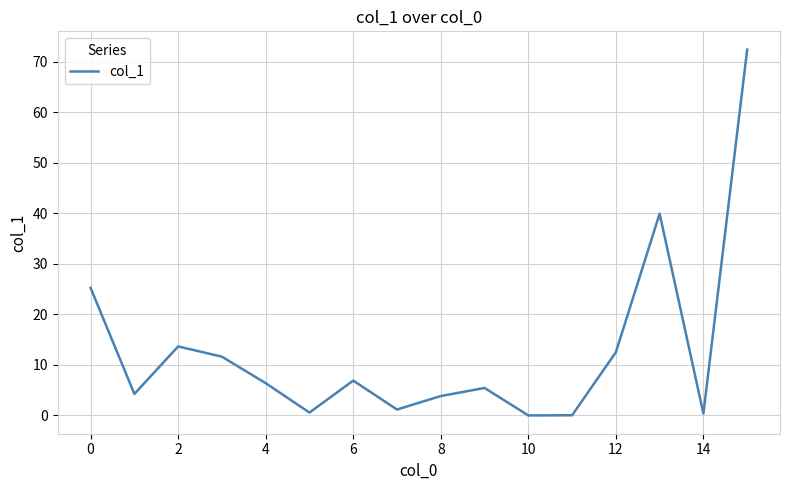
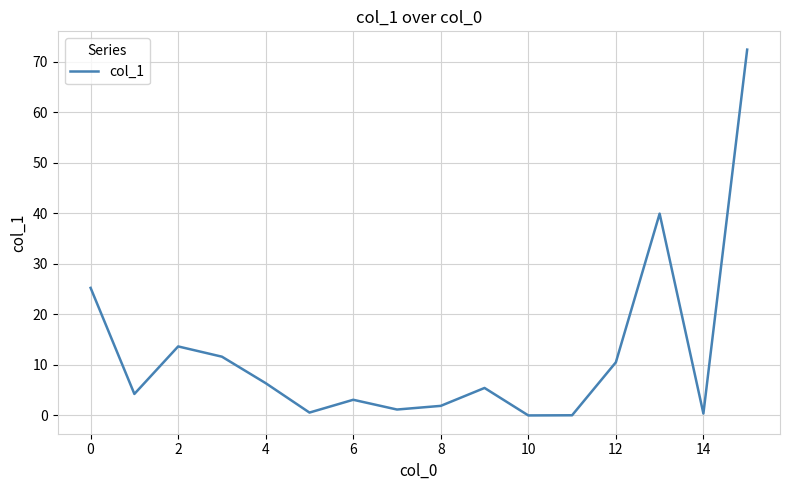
6: 7 -> 3
8: 4 -> 2
12: 13 -> 11
